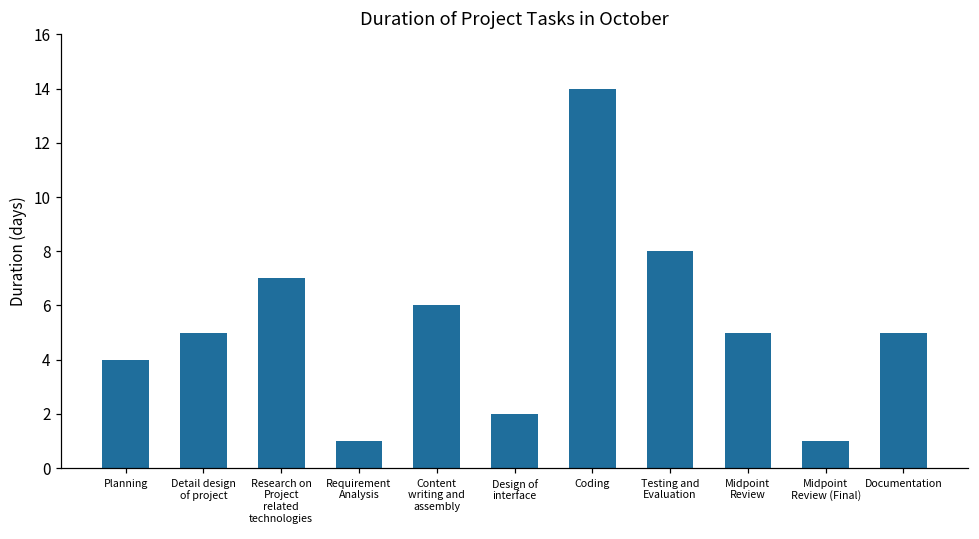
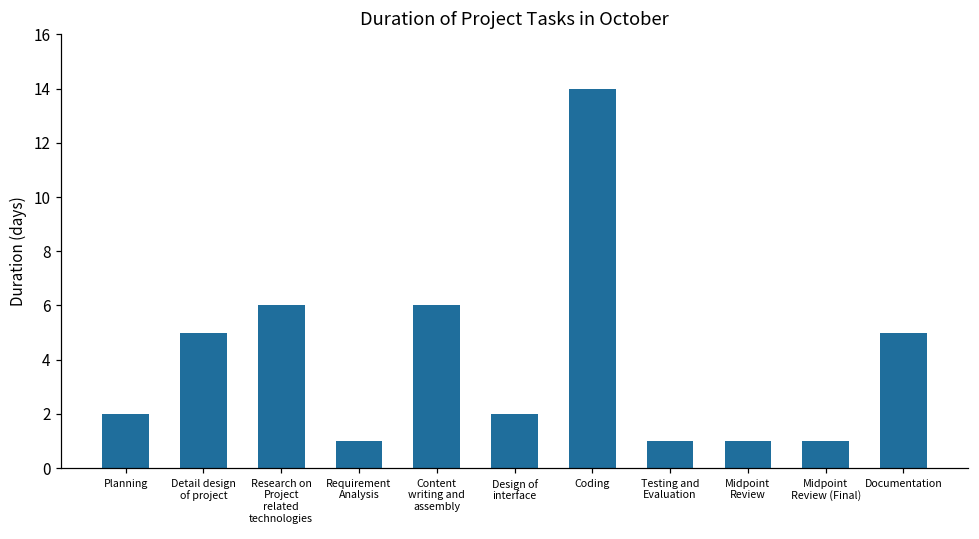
Planning: 4 -> 2
Research on Project related technologies: 7 -> 6
Testing and Evaluation: 8 -> 1
Midpoint Review: 5 -> 1
